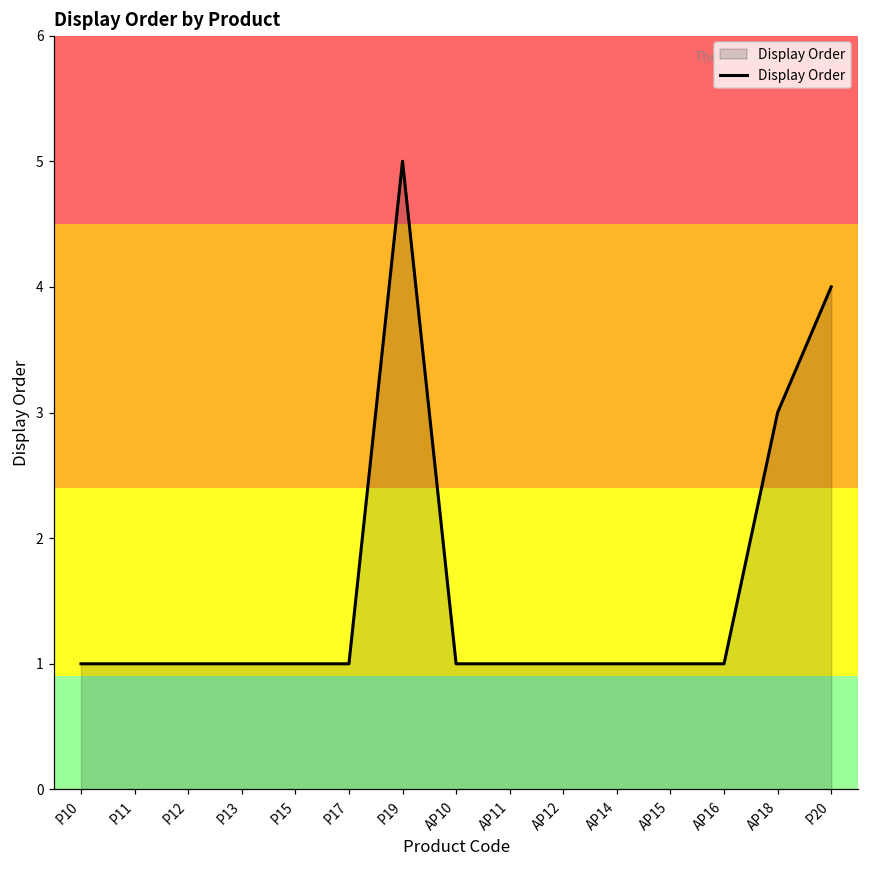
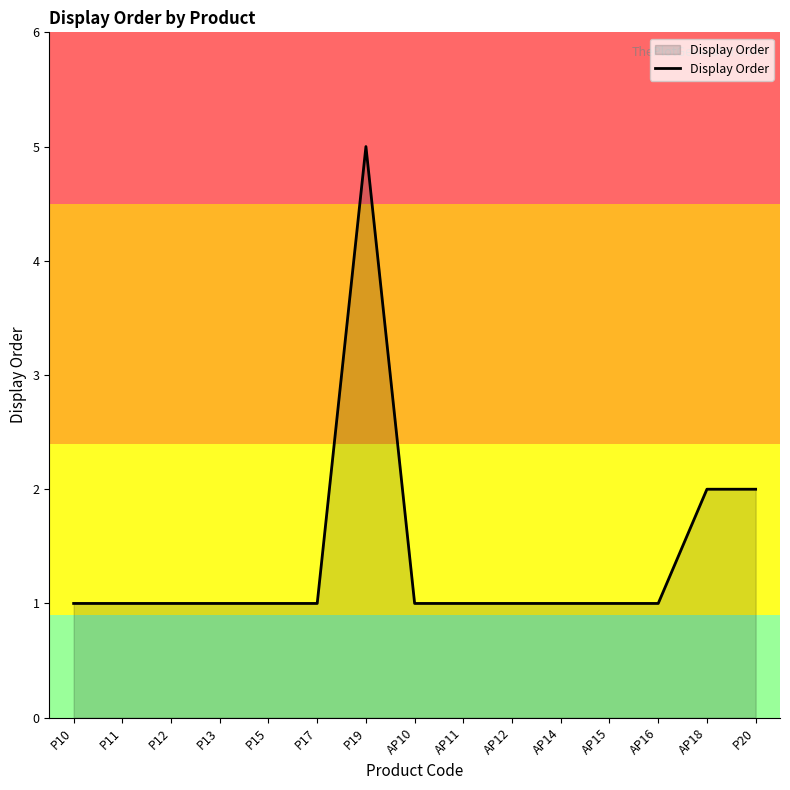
AP18: 3 -> 2
P20: 4 -> 2
